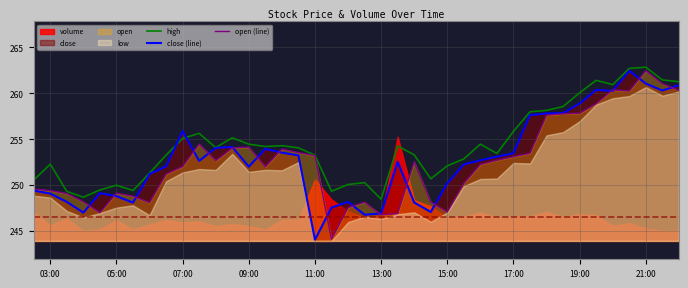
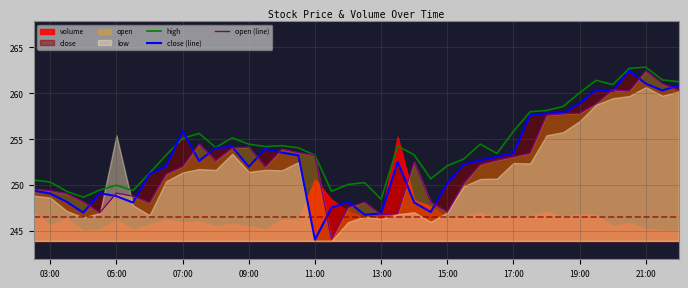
high, 03:00: 252 -> 250
low, 05:00: 248 -> 255
